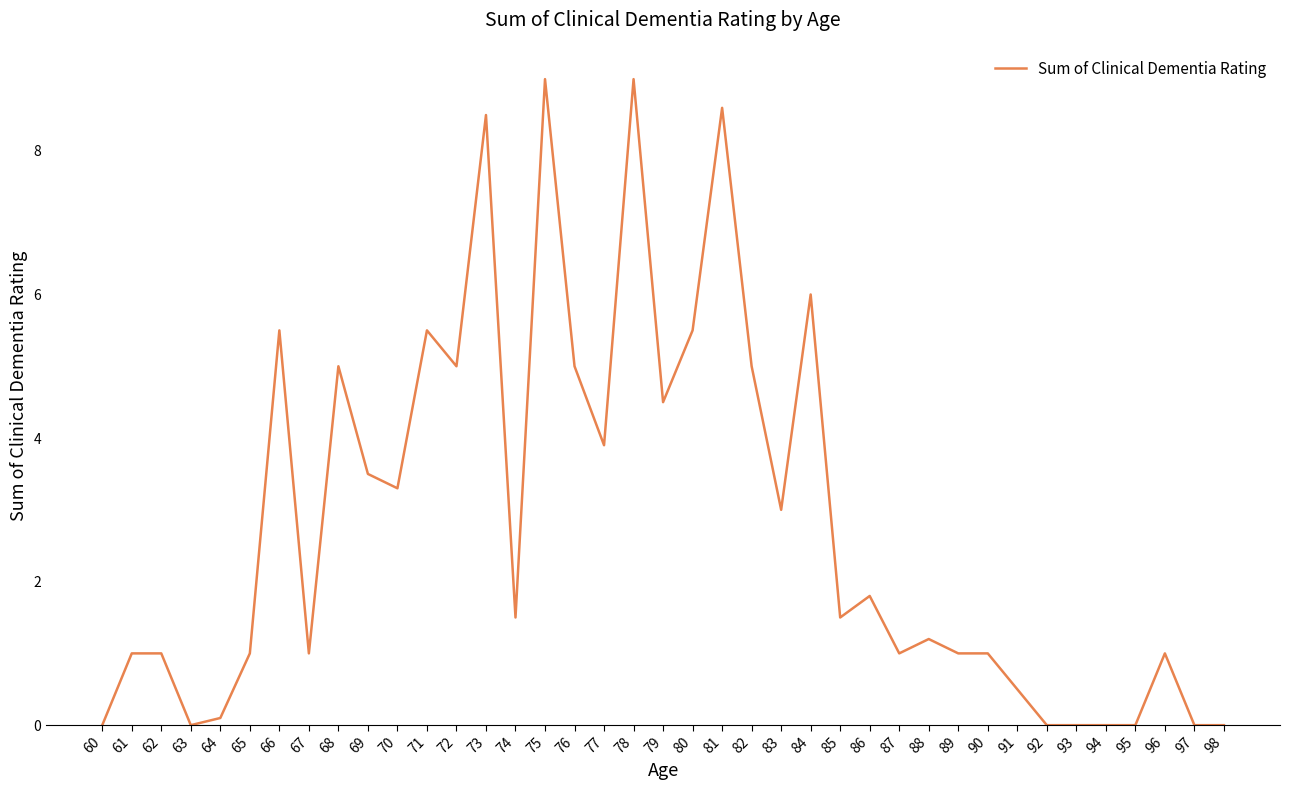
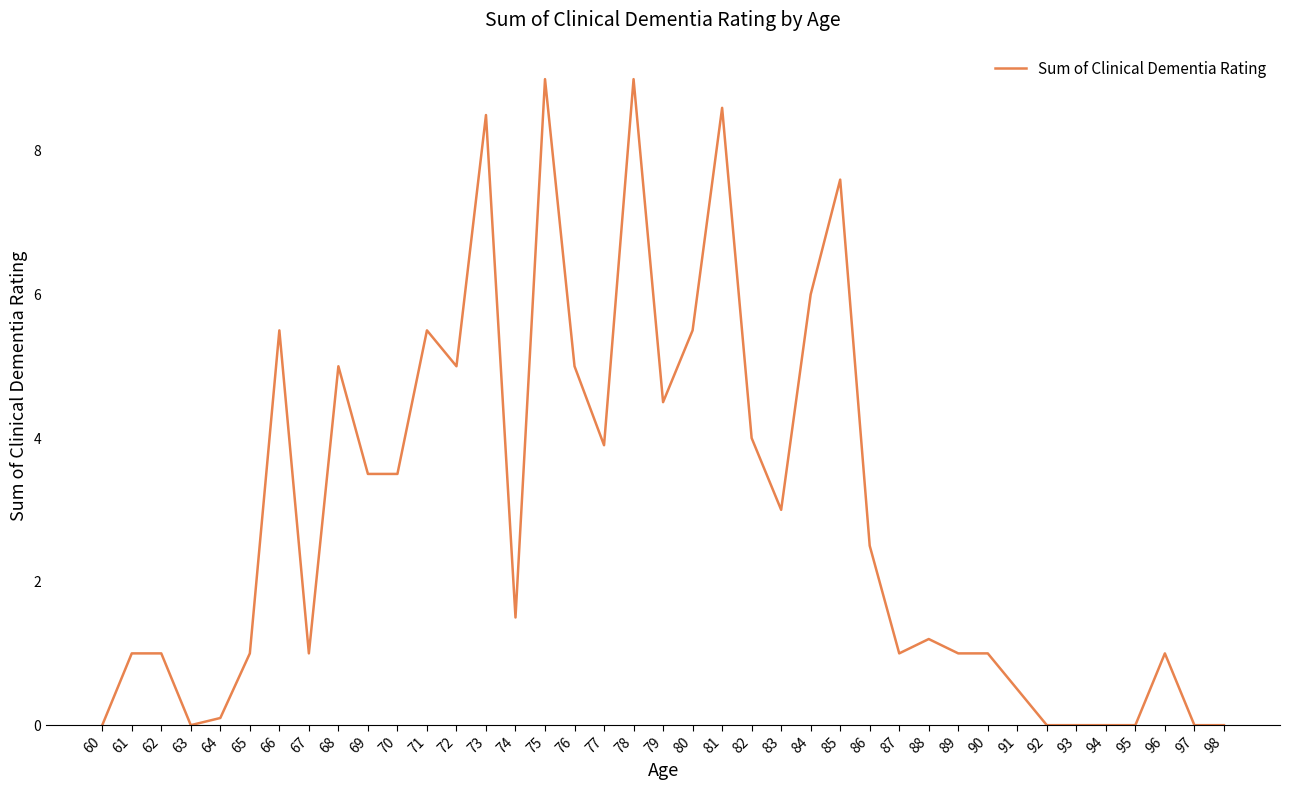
70: 3.3 -> 3.5
82: 5 -> 4
85: 1.5 -> 7.6
86: 1.8 -> 2.5
